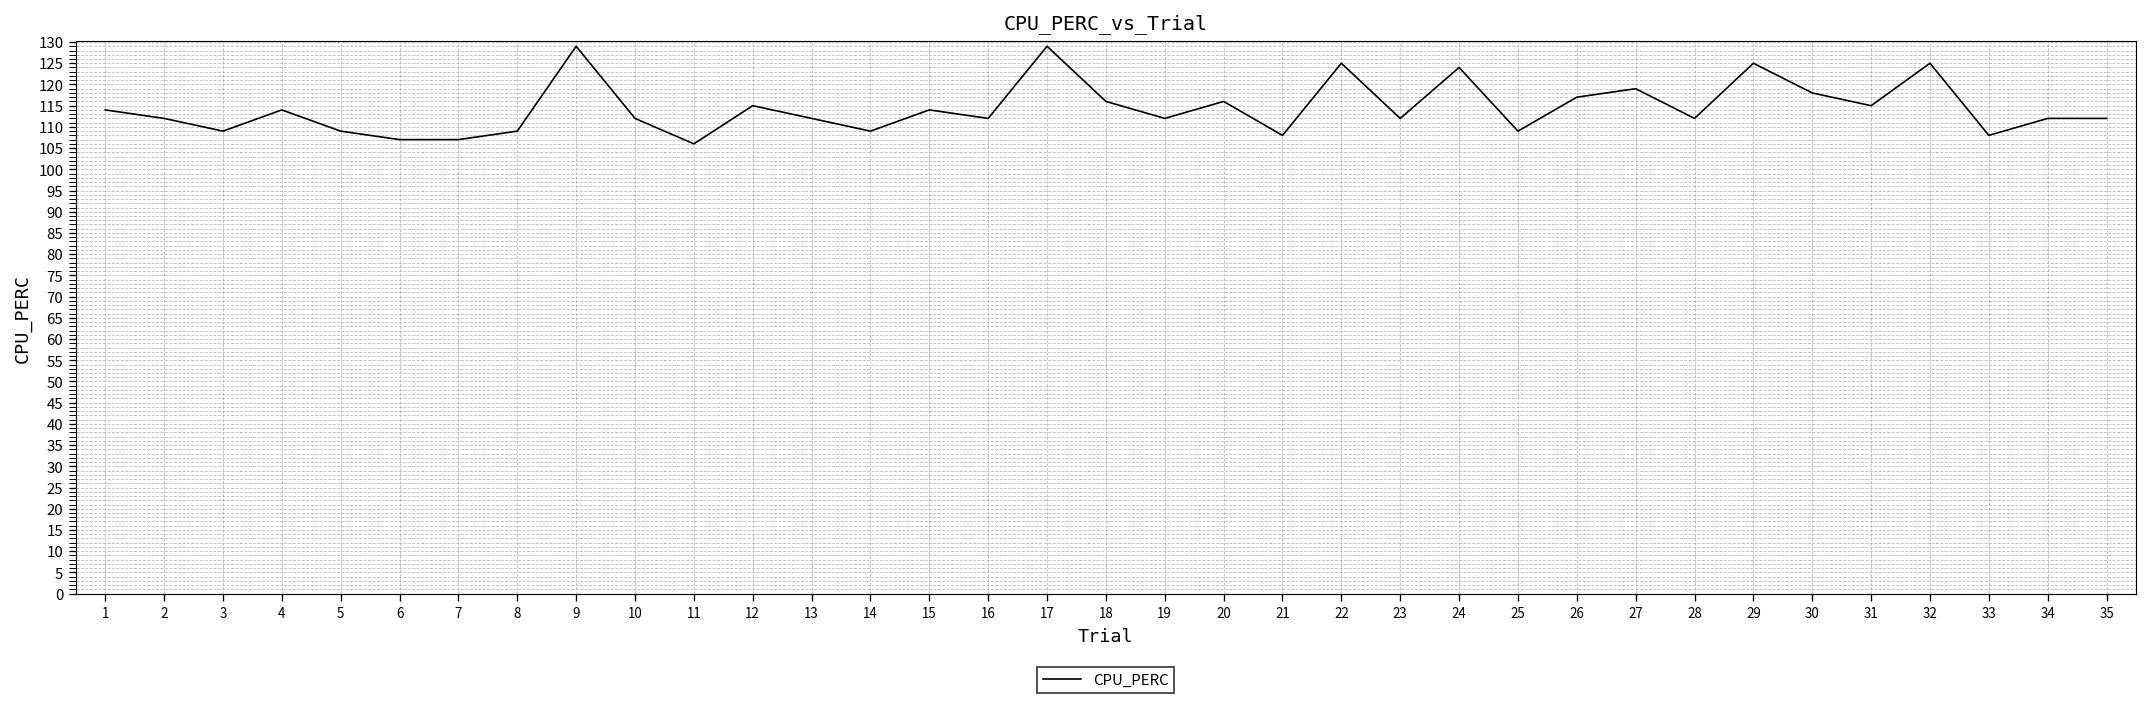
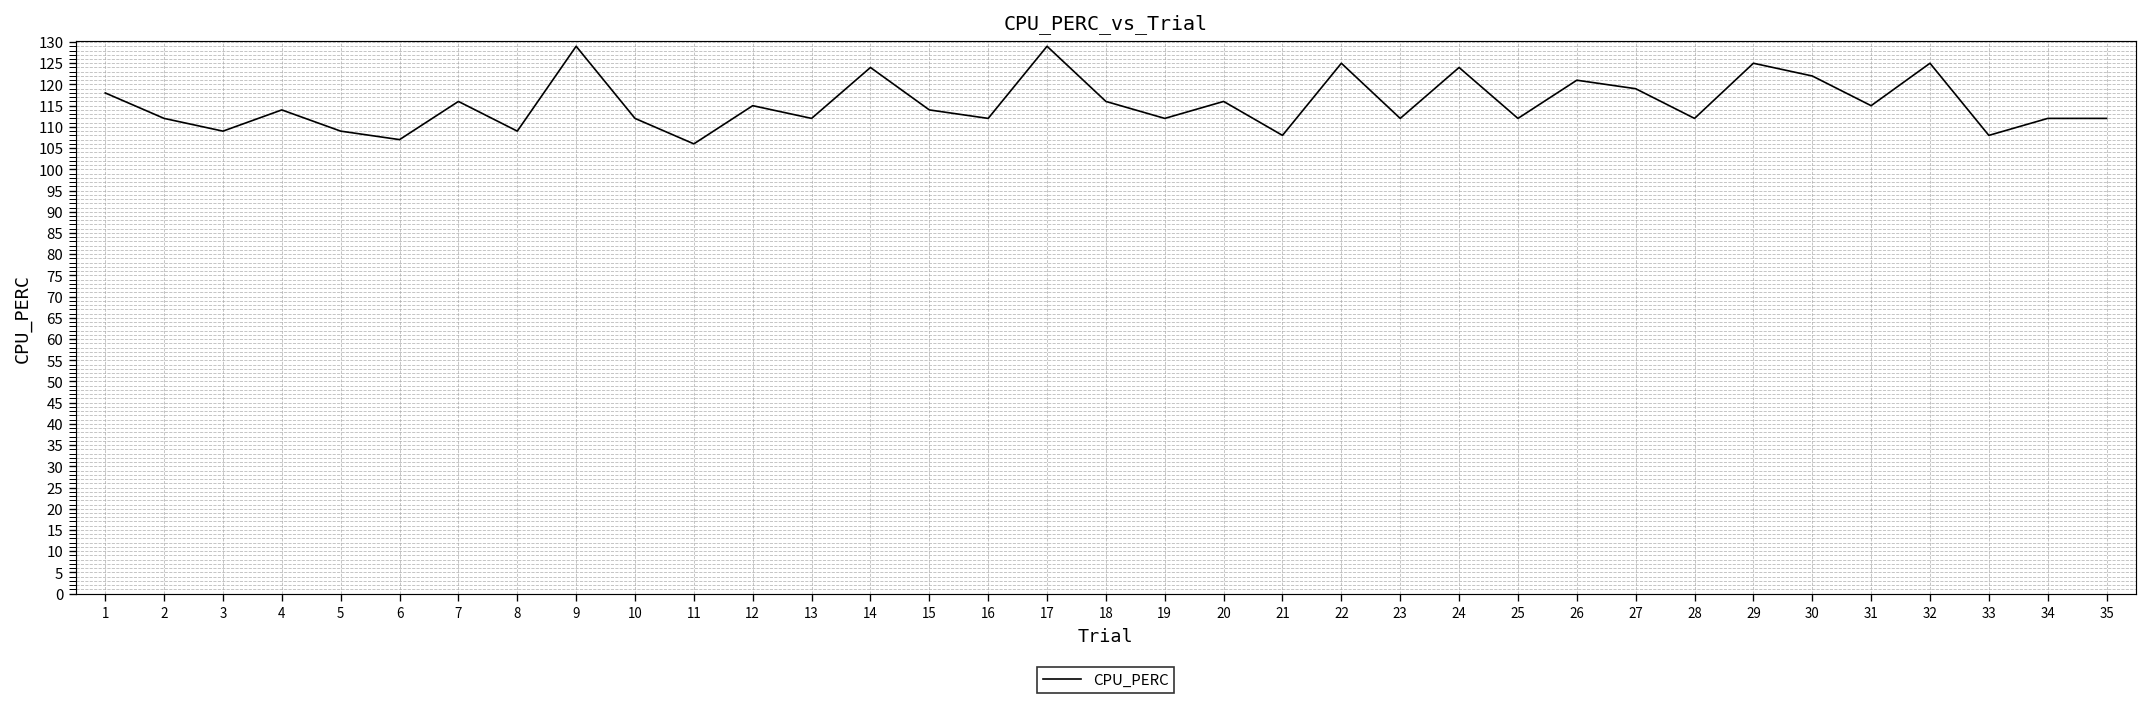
1: 114 -> 118
7: 107 -> 116
14: 109 -> 124
25: 109 -> 112
26: 117 -> 121
30: 118 -> 122
